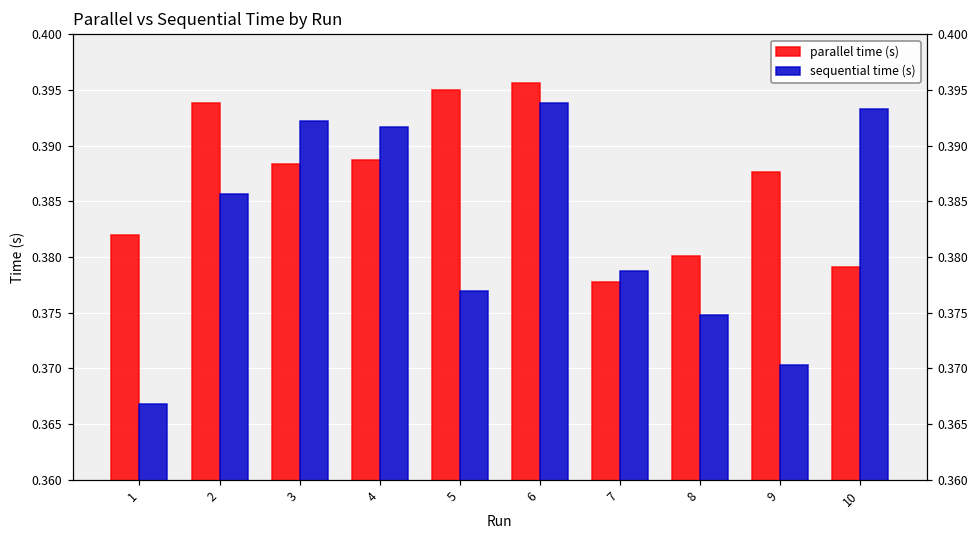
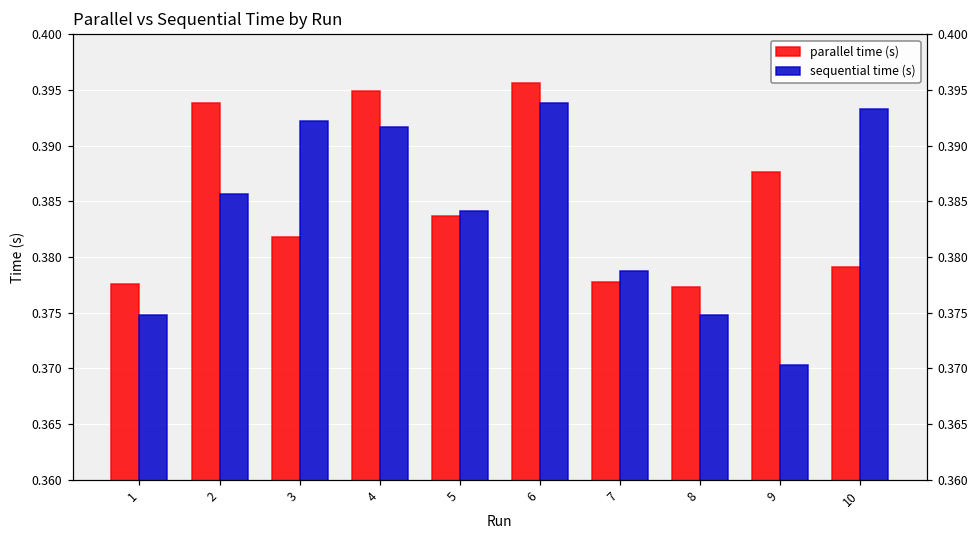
parallel time (s), 1: 0.3819 -> 0.3776
sequential time (s), 1: 0.3668 -> 0.3748
parallel time (s), 3: 0.3883 -> 0.3818
parallel time (s), 4: 0.3887 -> 0.3949
parallel time (s), 5: 0.3950 -> 0.3837
sequential time (s), 5: 0.3770 -> 0.3842
parallel time (s), 8: 0.3801 -> 0.3773
